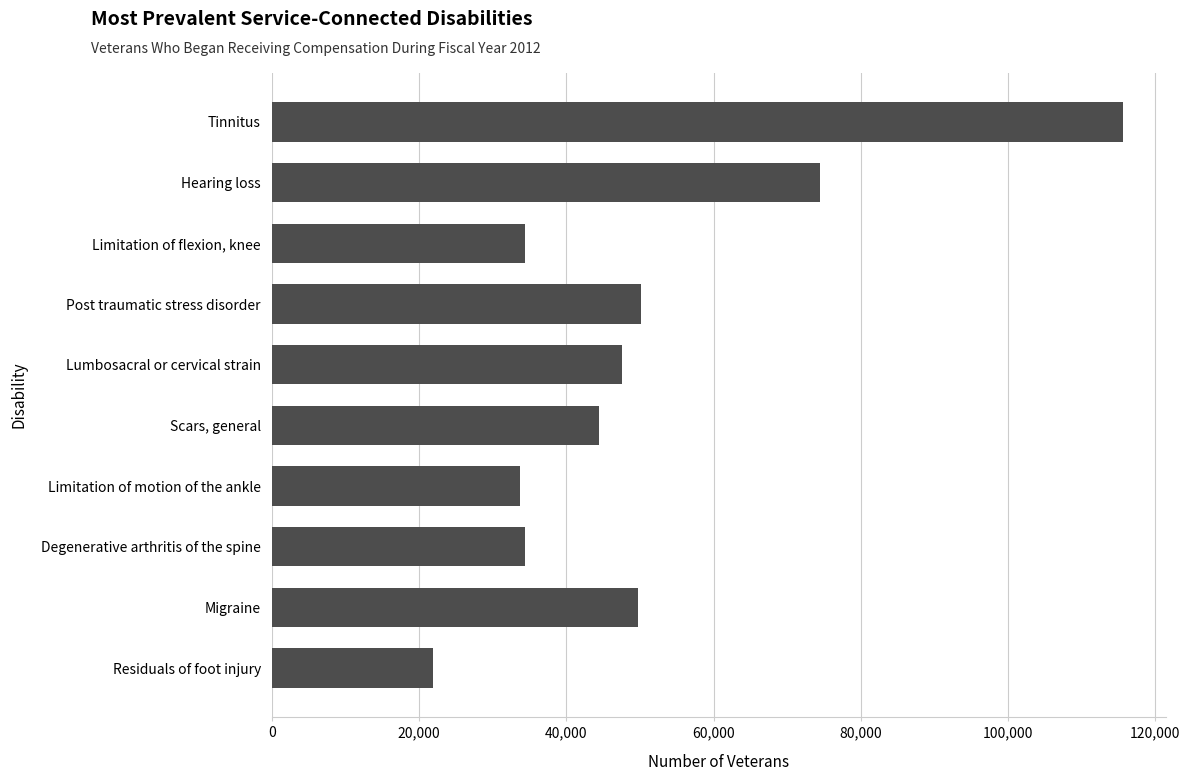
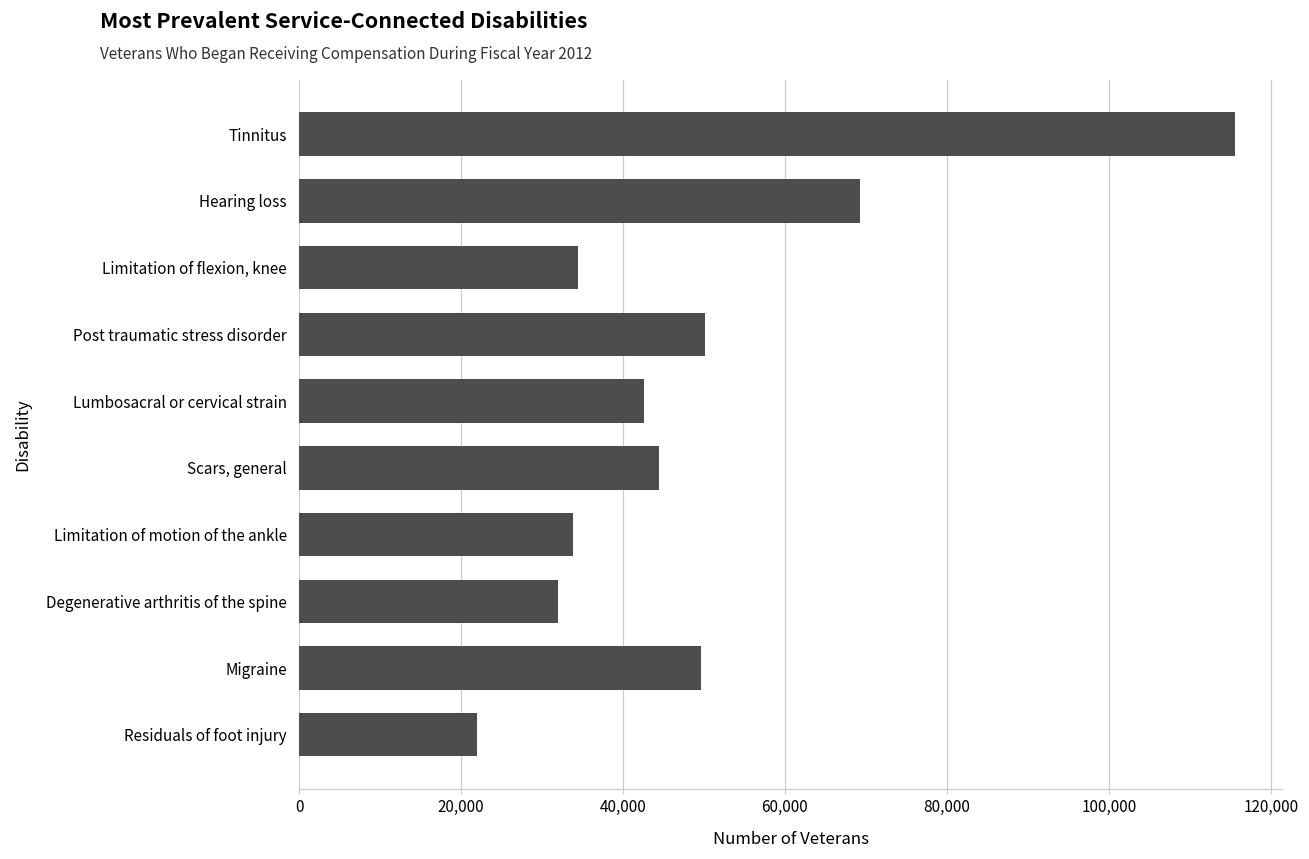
Hearing loss: 74,000 -> 69,000
Lumbosacral or cervical strain: 48,000 -> 43,000
Degenerative arthritis of the spine: 34,000 -> 32,000
